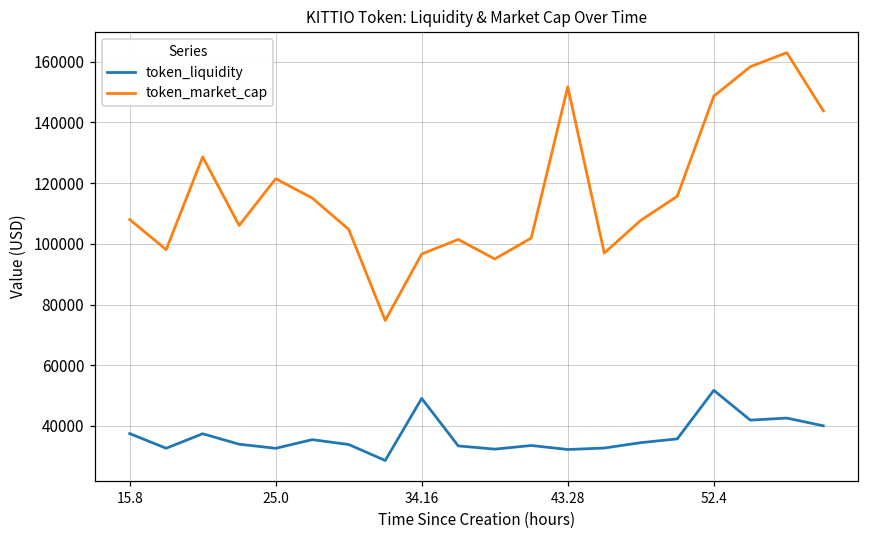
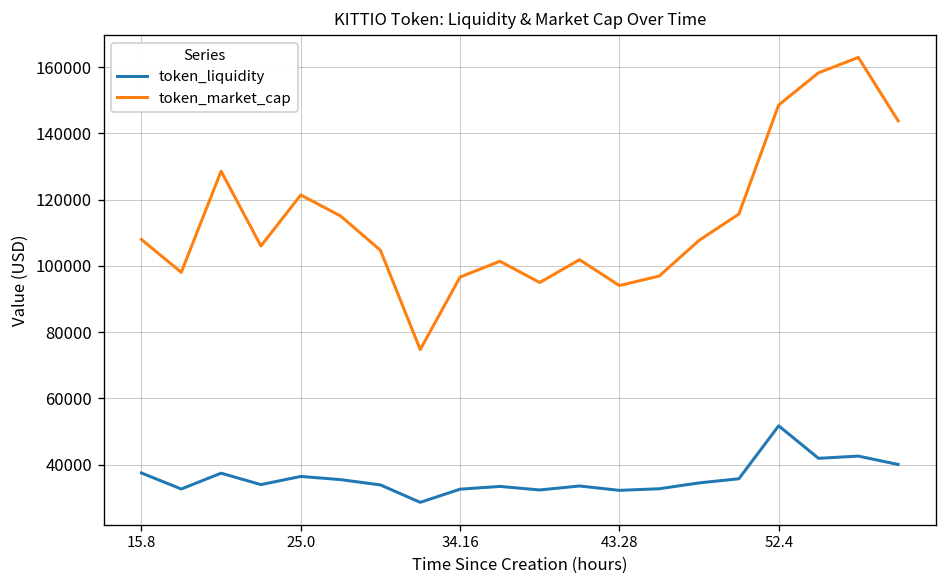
token_liquidity, 25.0: 33000 -> 36000
token_liquidity, 34.16: 49000 -> 33000
token_market_cap, 43.28: 152000 -> 94000
